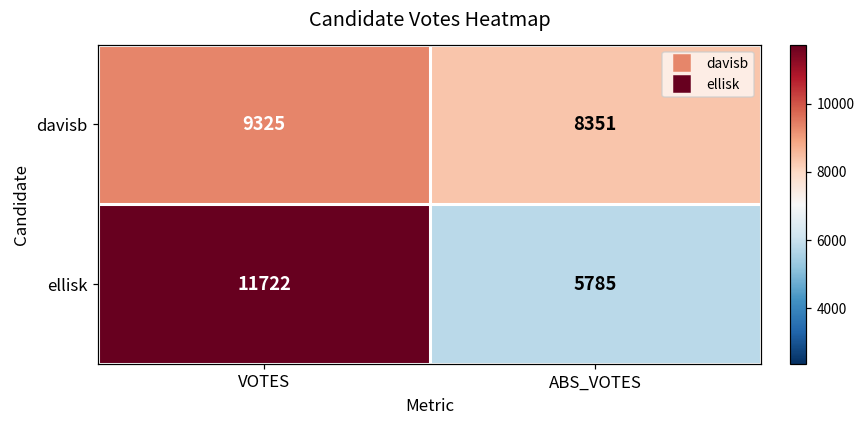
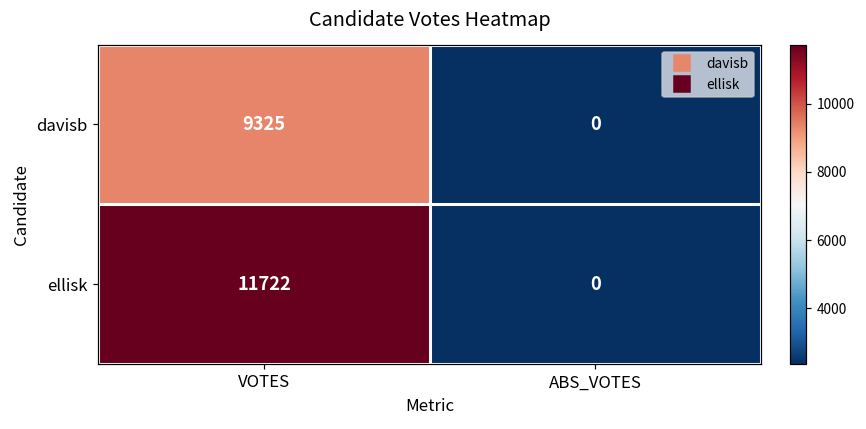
davisb, ABS_VOTES: 8351 -> 0
ellisk, ABS_VOTES: 5785 -> 0
